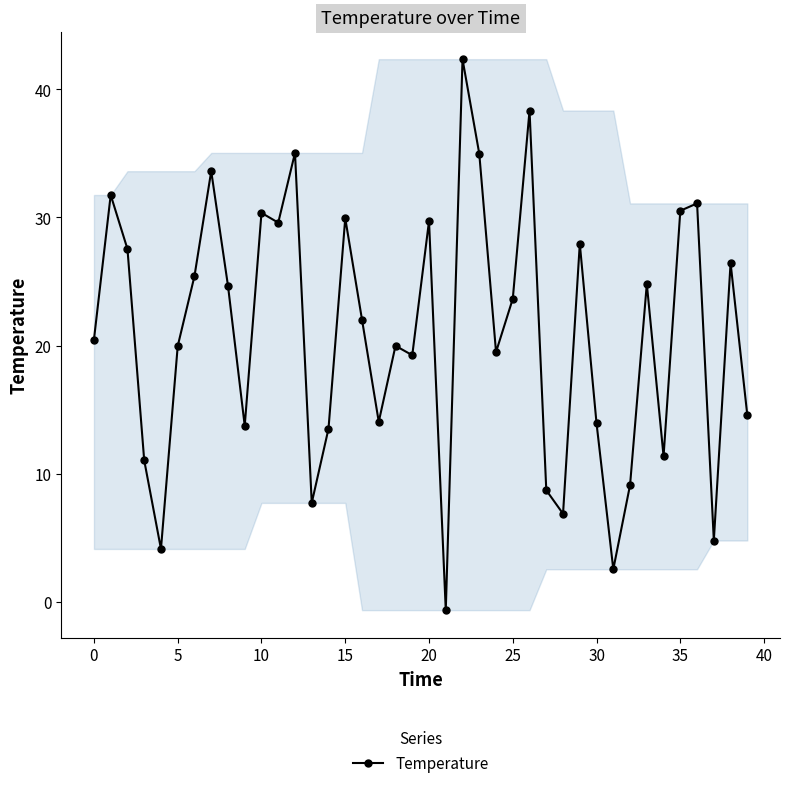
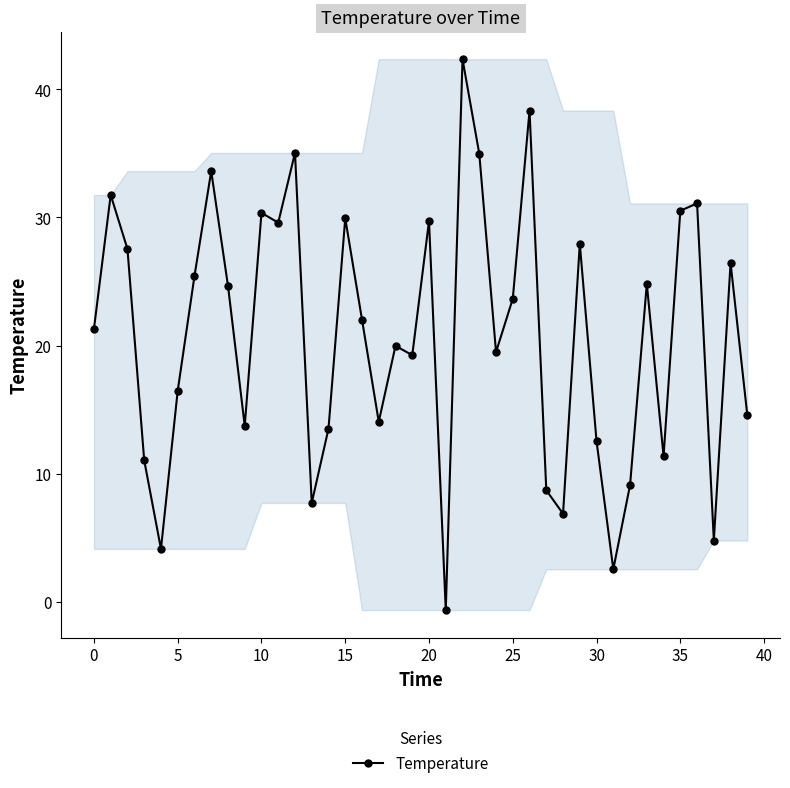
Temperature, 0: 20.5 -> 21.3
Temperature, 5: 20.0 -> 16.5
Temperature, 30: 13.9 -> 12.5
